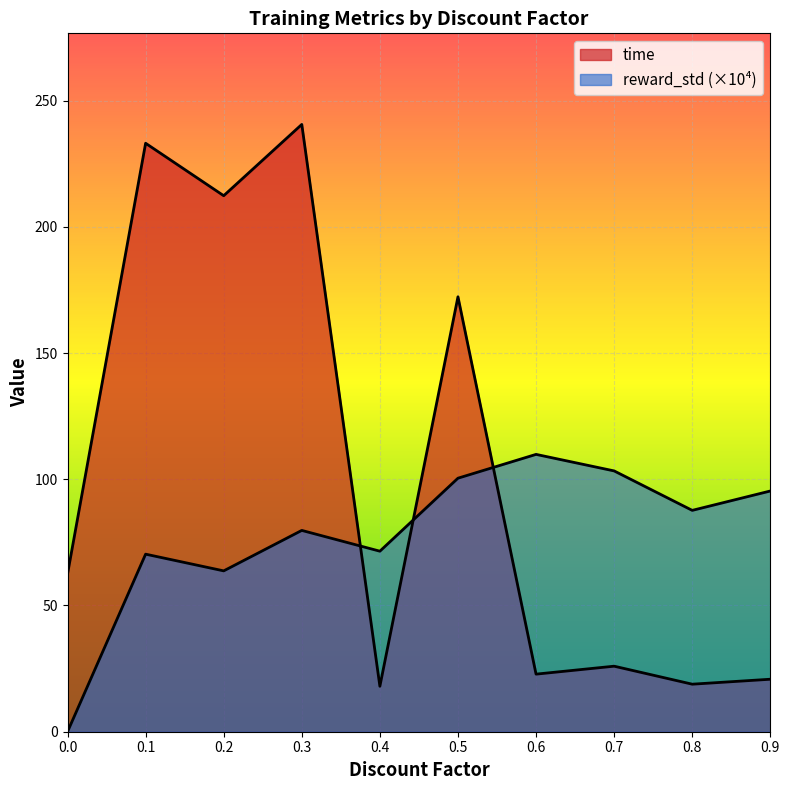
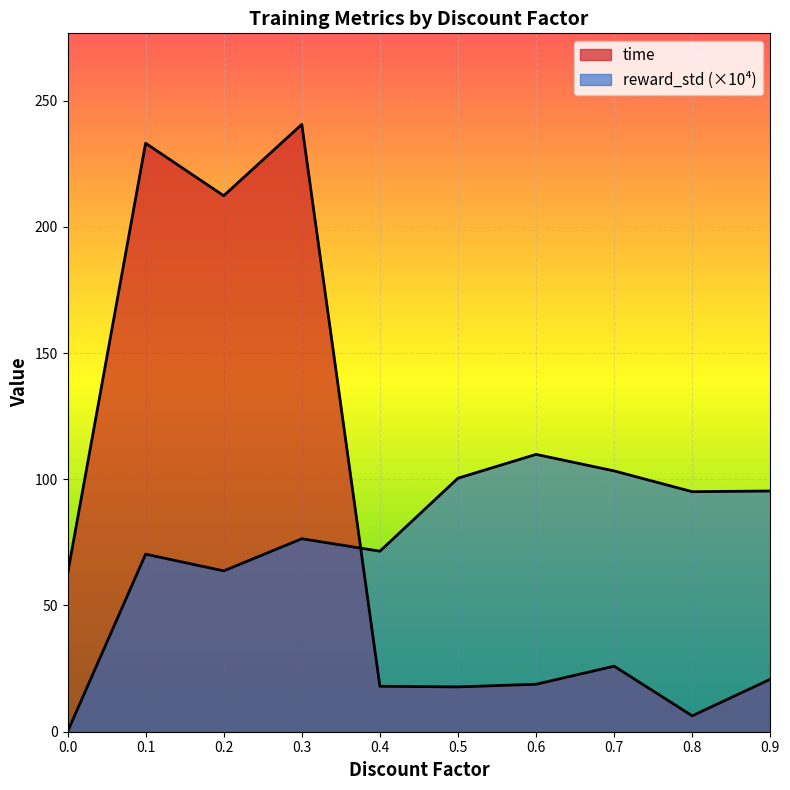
reward_std (×10⁴), 0.3: 80 -> 76
time, 0.5: 172 -> 18
time, 0.6: 23 -> 19
time, 0.8: 19 -> 6
reward_std (×10⁴), 0.8: 88 -> 95
